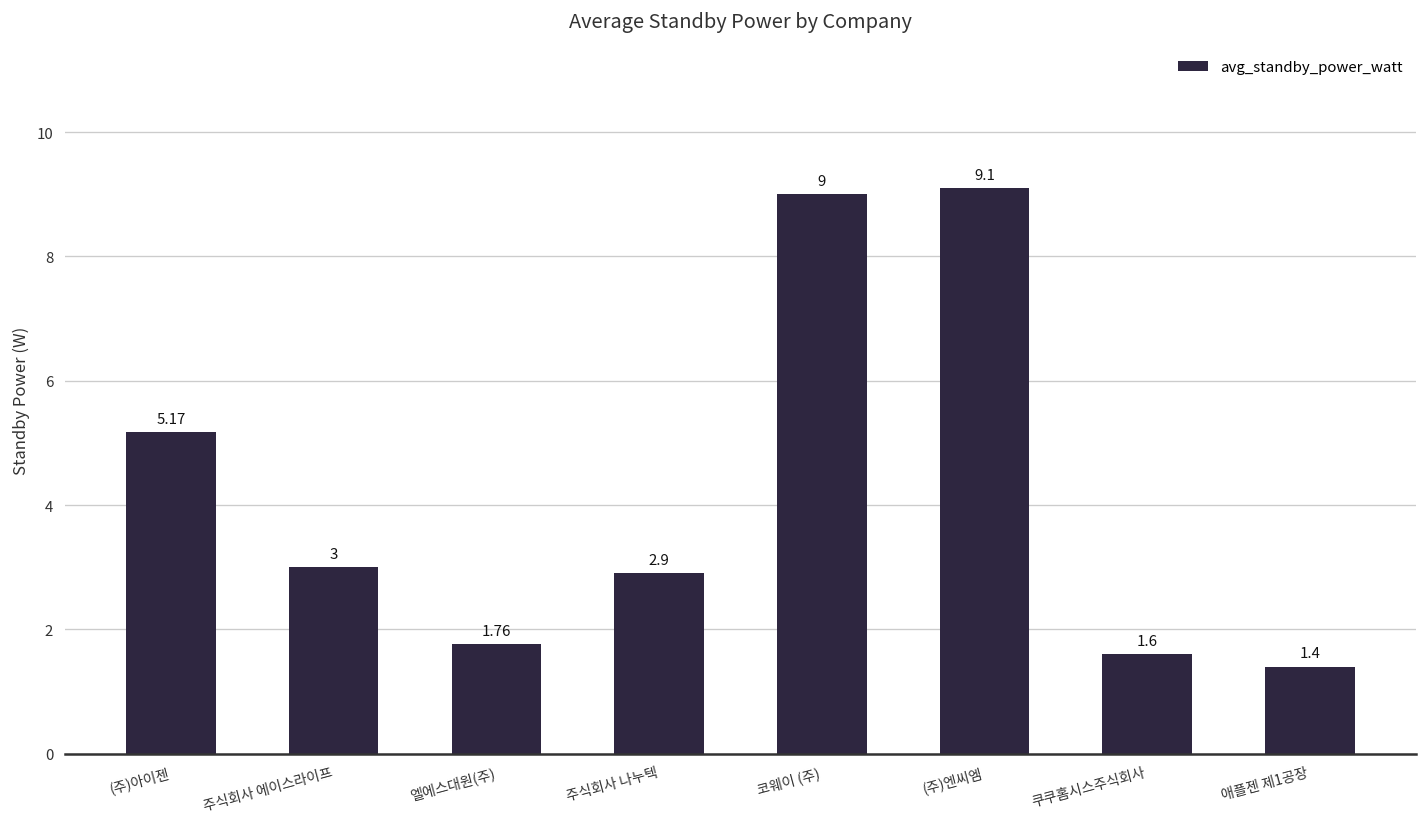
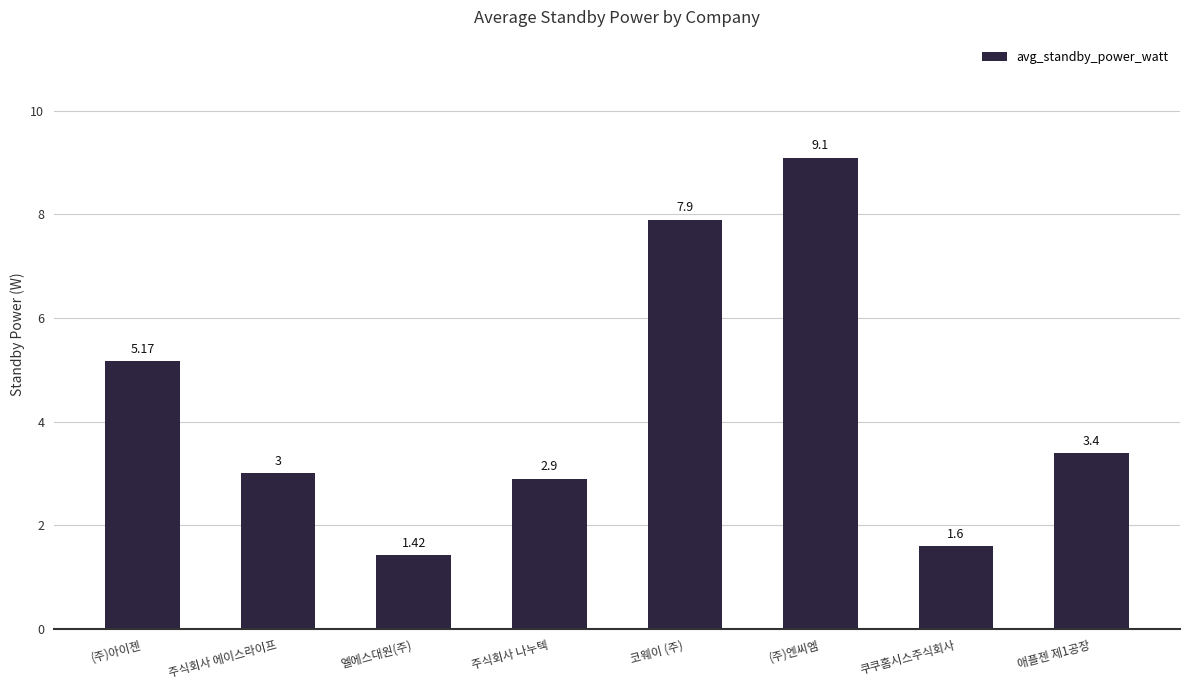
엘에스대원(주): 1.76 -> 1.42
코웨이 (주): 9 -> 7.9
애플젠 제1공장: 1.4 -> 3.4
